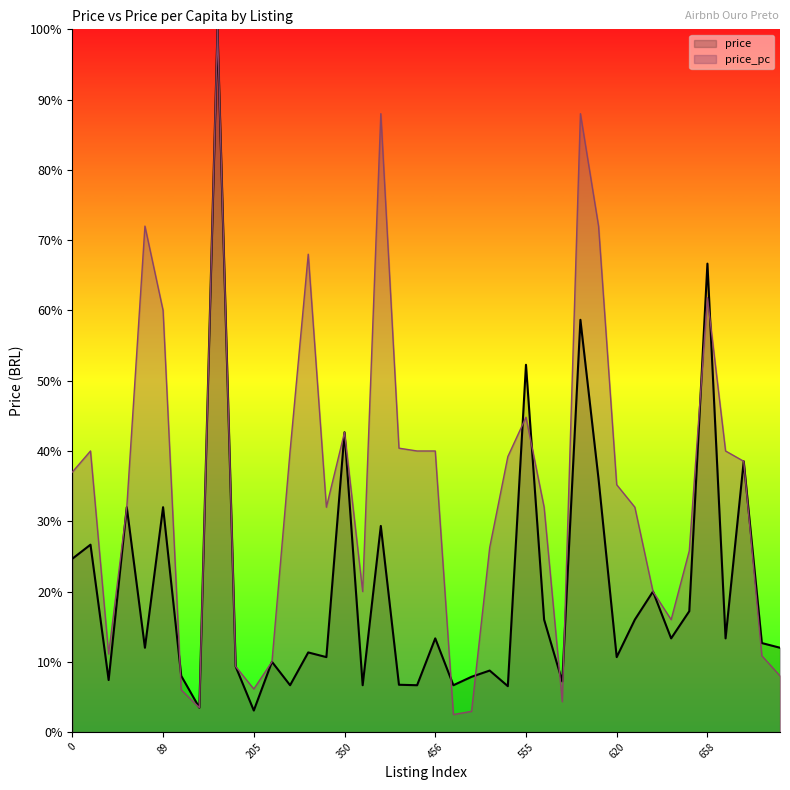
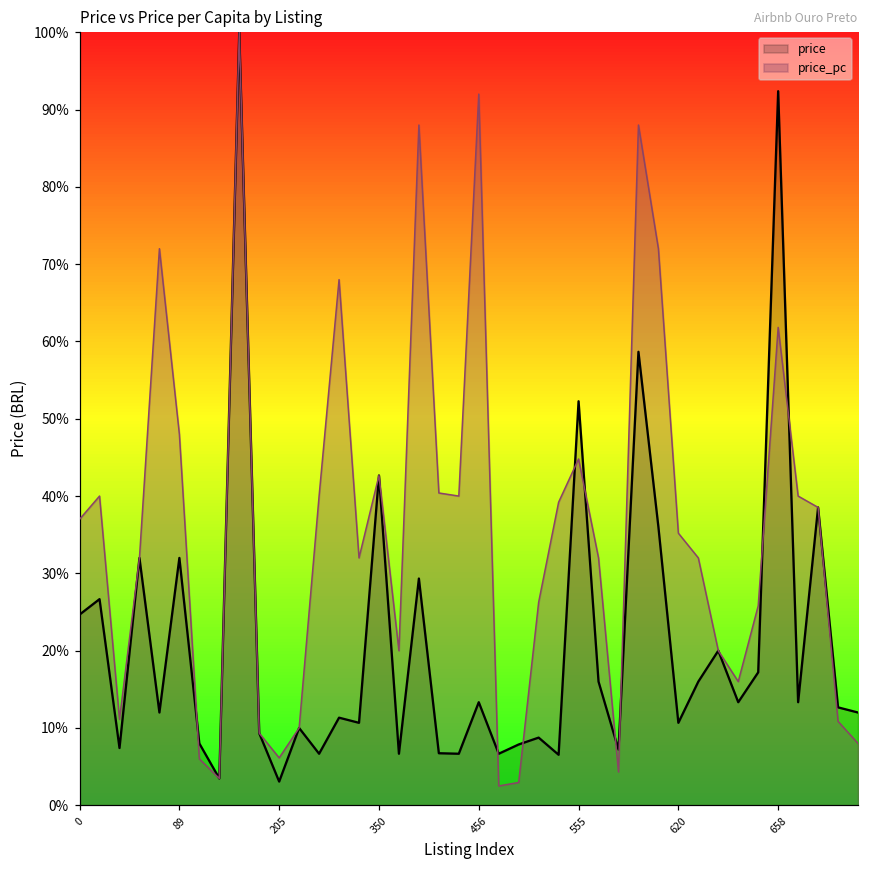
price_pc, 89: 60% -> 48%
price_pc, 456: 40% -> 92%
price, 658: 67% -> 92%
